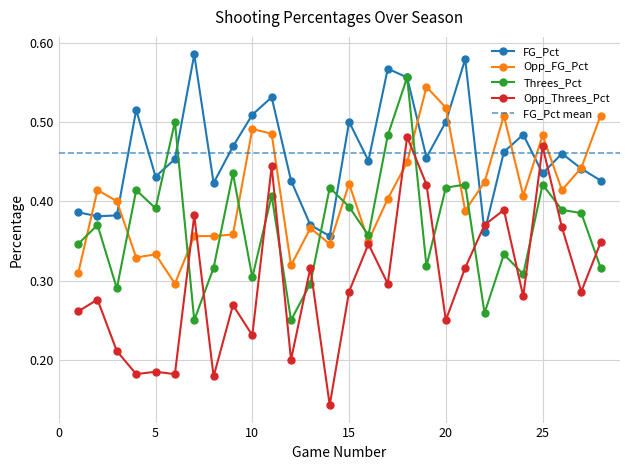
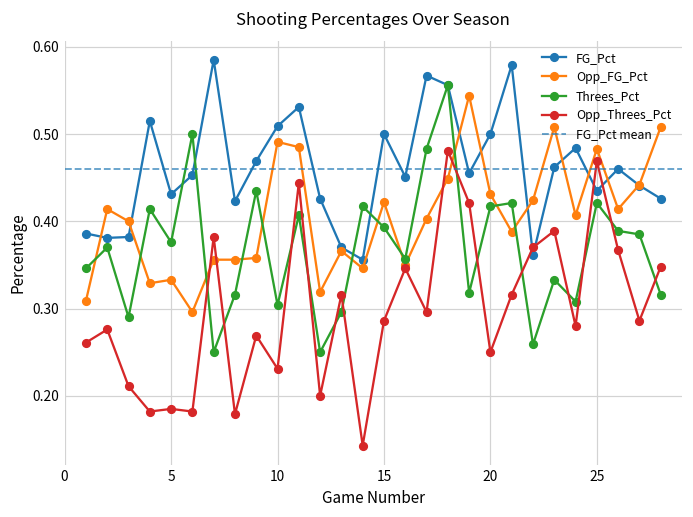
Threes_Pct, 5: 0.39 -> 0.38
Opp_FG_Pct, 20: 0.52 -> 0.43
